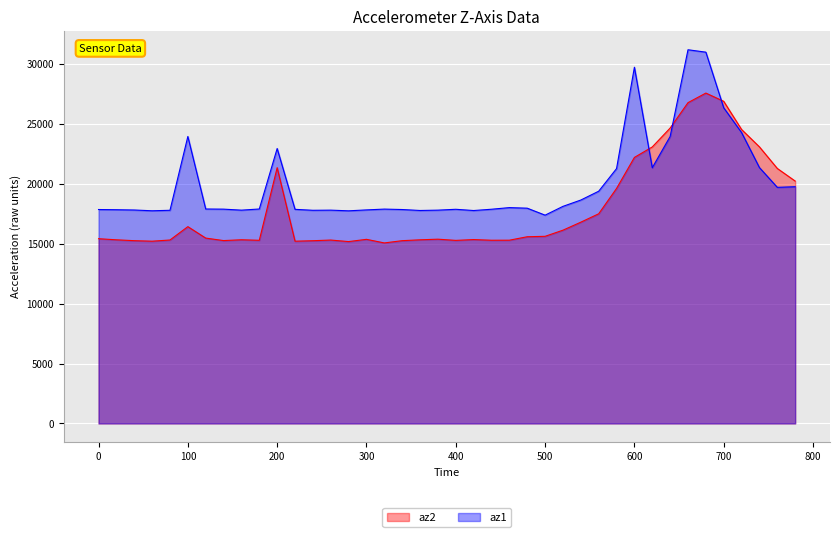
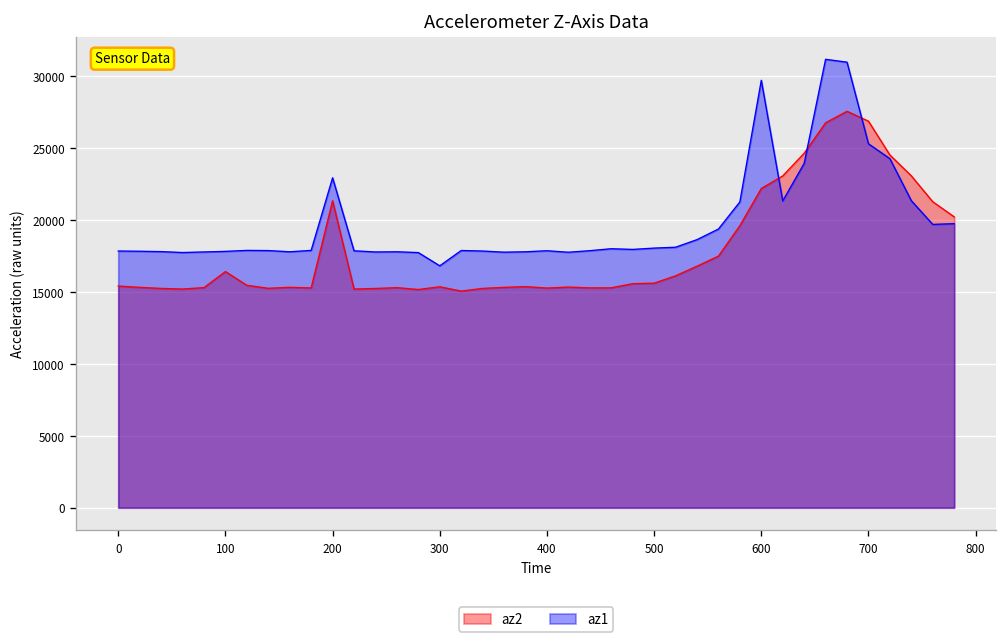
az1, 100: 24000 -> 17800
az1, 300: 17800 -> 16800
az1, 500: 17400 -> 18100
az1, 700: 26300 -> 25300
